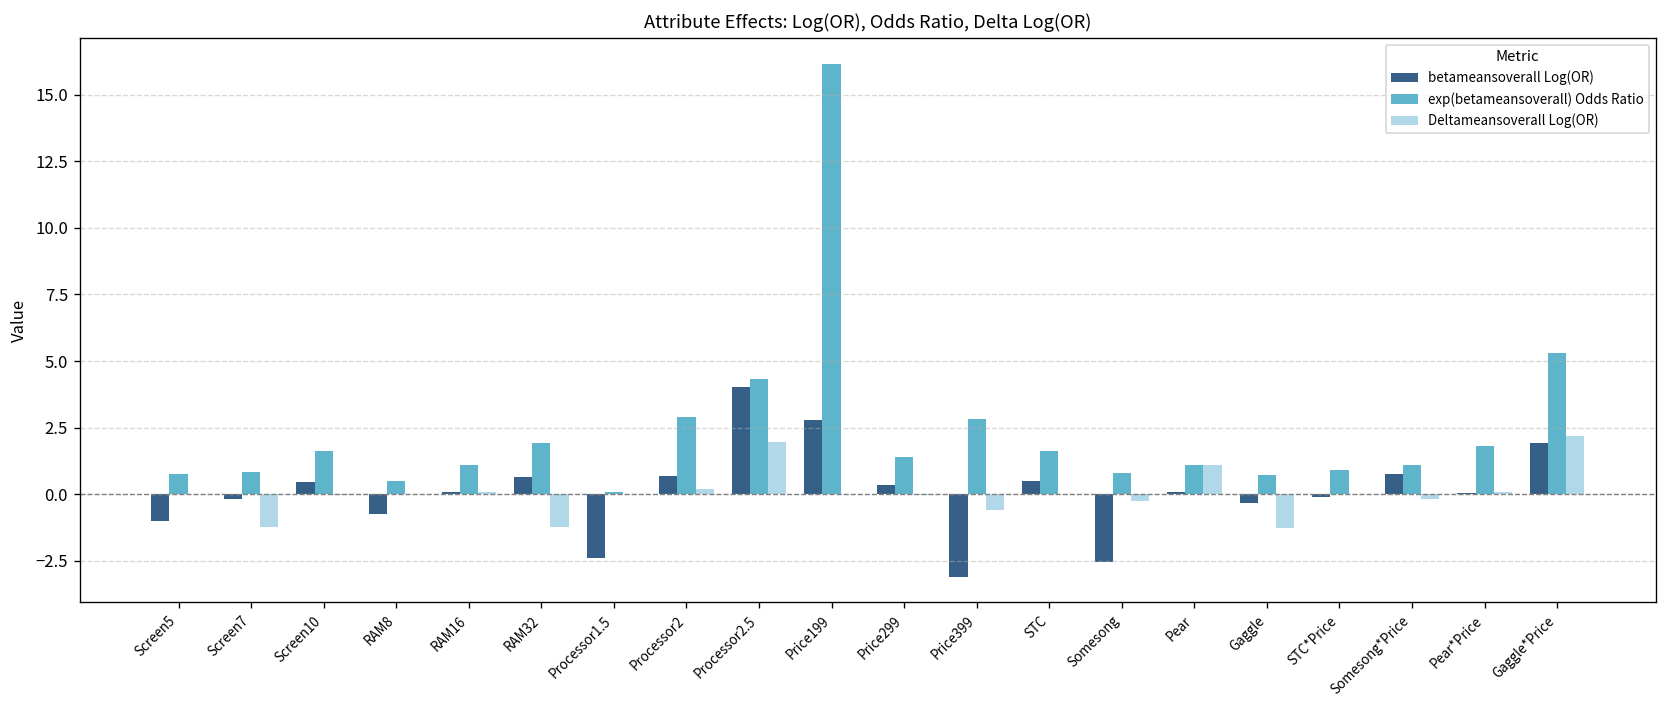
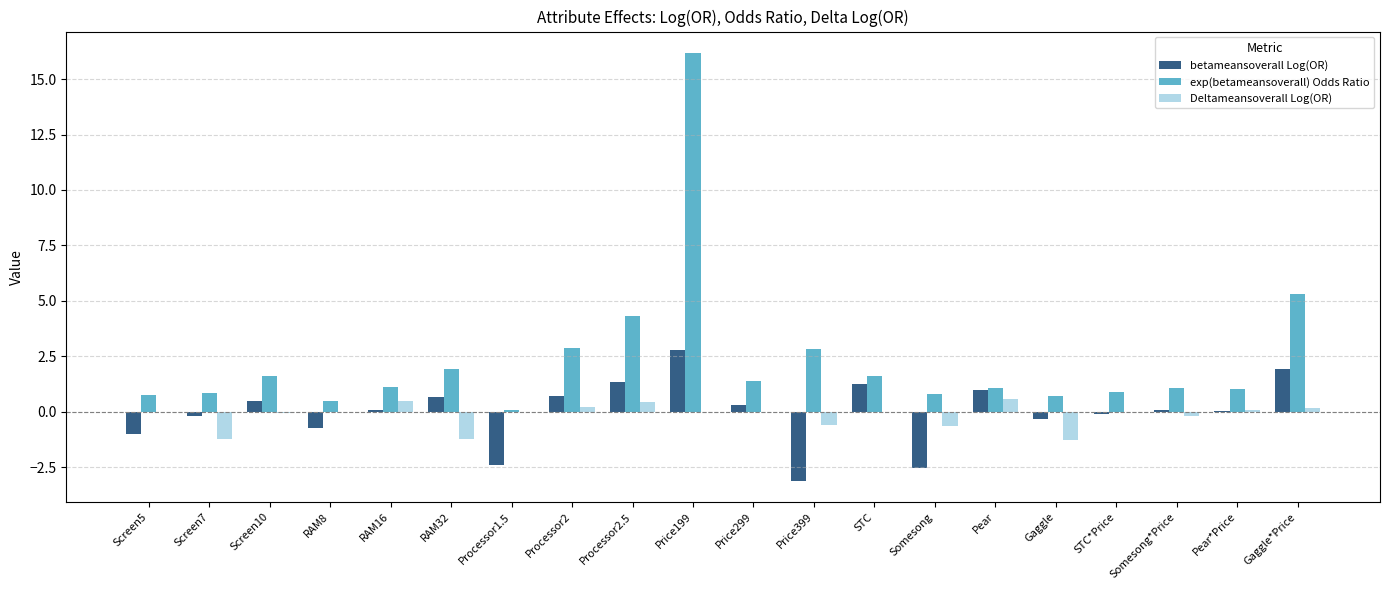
Deltameansoverall Log(OR), RAM16: 0.1 -> 0.5
betameansoverall Log(OR), Processor2.5: 4.0 -> 1.4
Deltameansoverall Log(OR), Processor2.5: 1.9 -> 0.4
betameansoverall Log(OR), STC: 0.5 -> 1.3
Deltameansoverall Log(OR), Somesong: -0.3 -> -0.6
betameansoverall Log(OR), Pear: 0.1 -> 1.0
Deltameansoverall Log(OR), Pear: 1.1 -> 0.6
betameansoverall Log(OR), Somesong*Price: 0.8 -> 0.1
exp(betameansoverall) Odds Ratio, Pear*Price: 1.8 -> 1.0
Deltameansoverall Log(OR), Gaggle*Price: 2.2 -> 0.2
